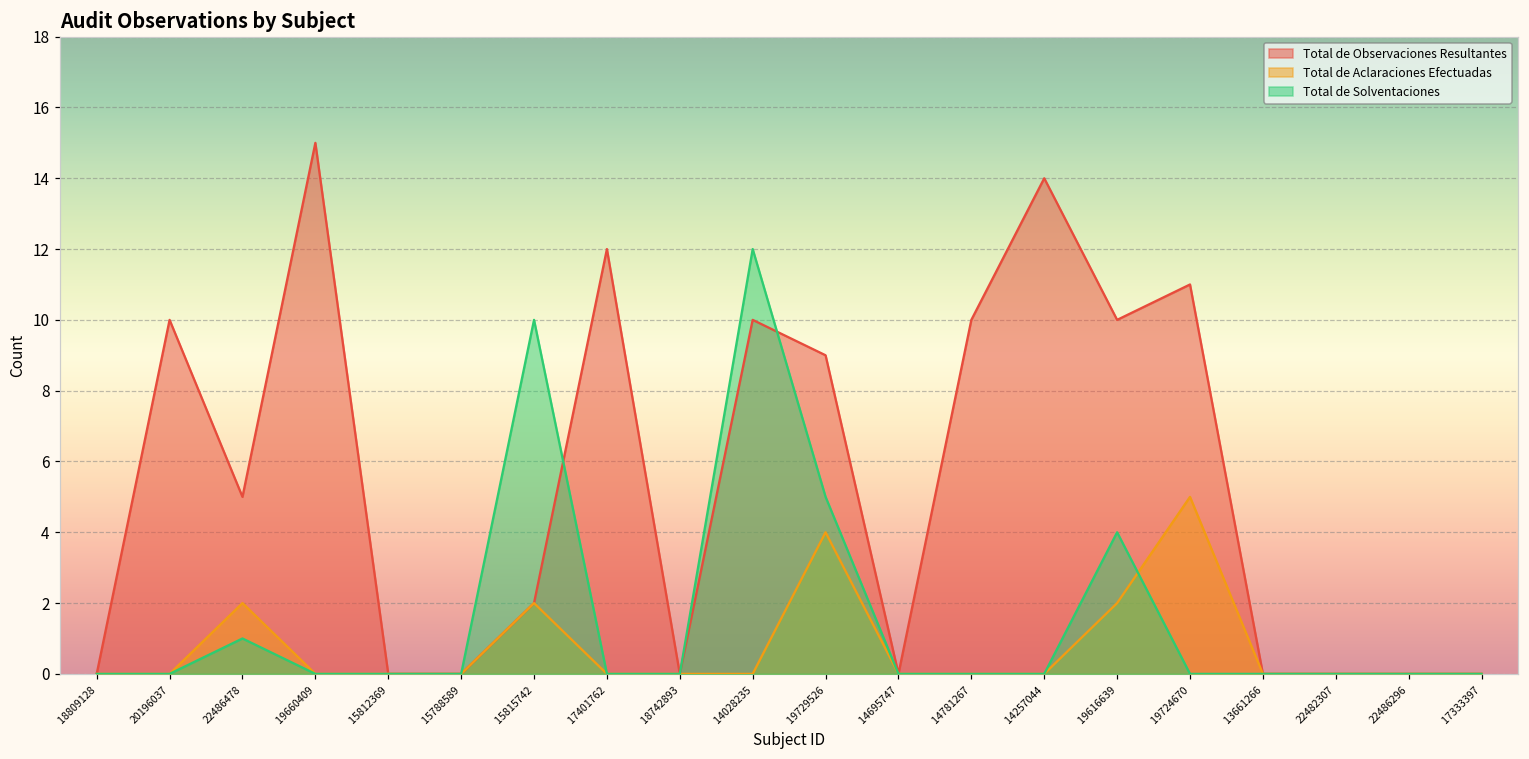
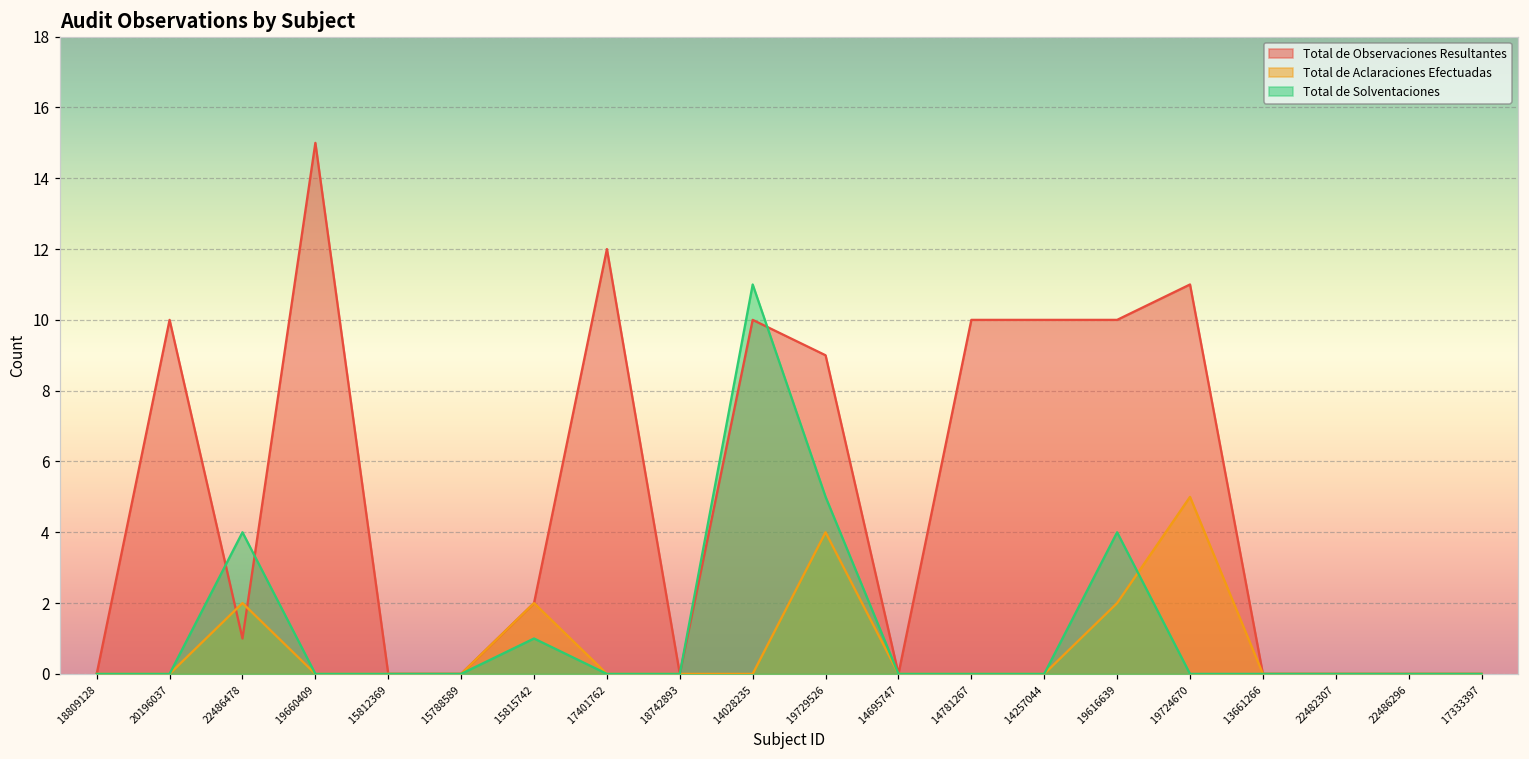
Total de Observaciones Resultantes, 22486478: 5 -> 1
Total de Solventaciones, 22486478: 1 -> 4
Total de Solventaciones, 15815742: 10 -> 1
Total de Solventaciones, 14028235: 12 -> 11
Total de Observaciones Resultantes, 14257044: 14 -> 10
